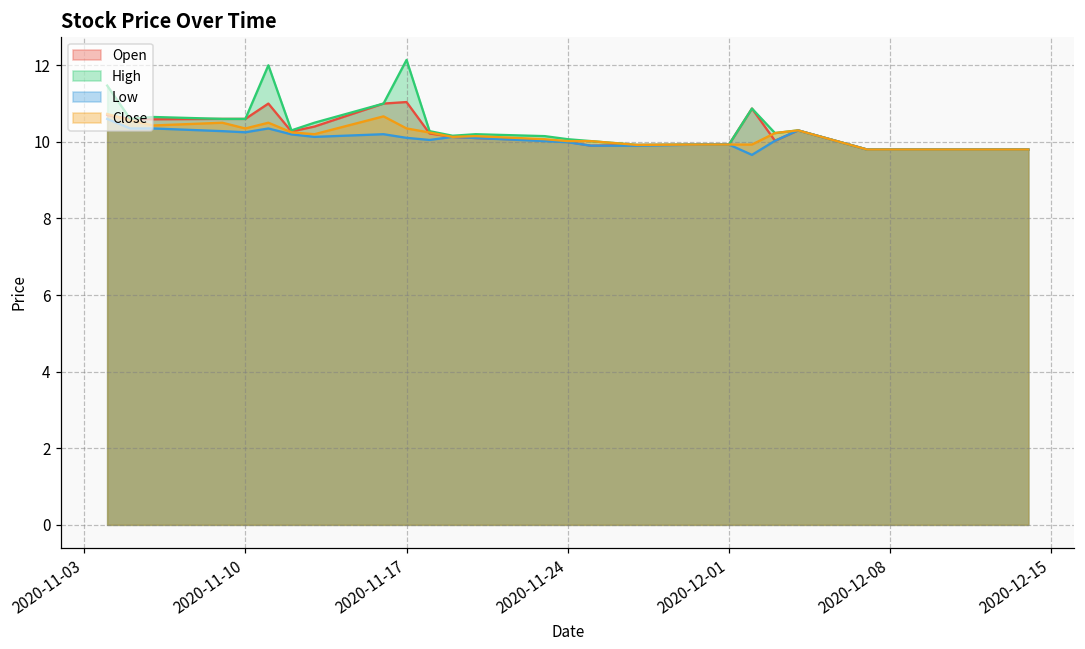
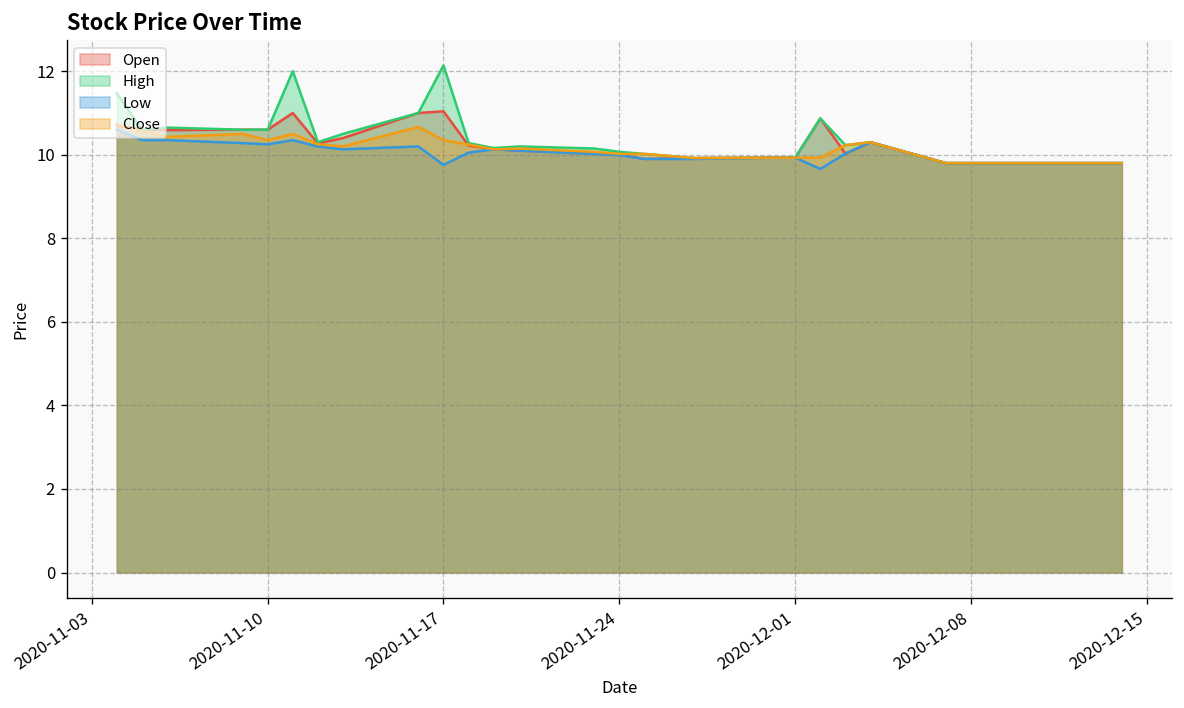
Low, 2020-11-17: 10.1 -> 9.8
